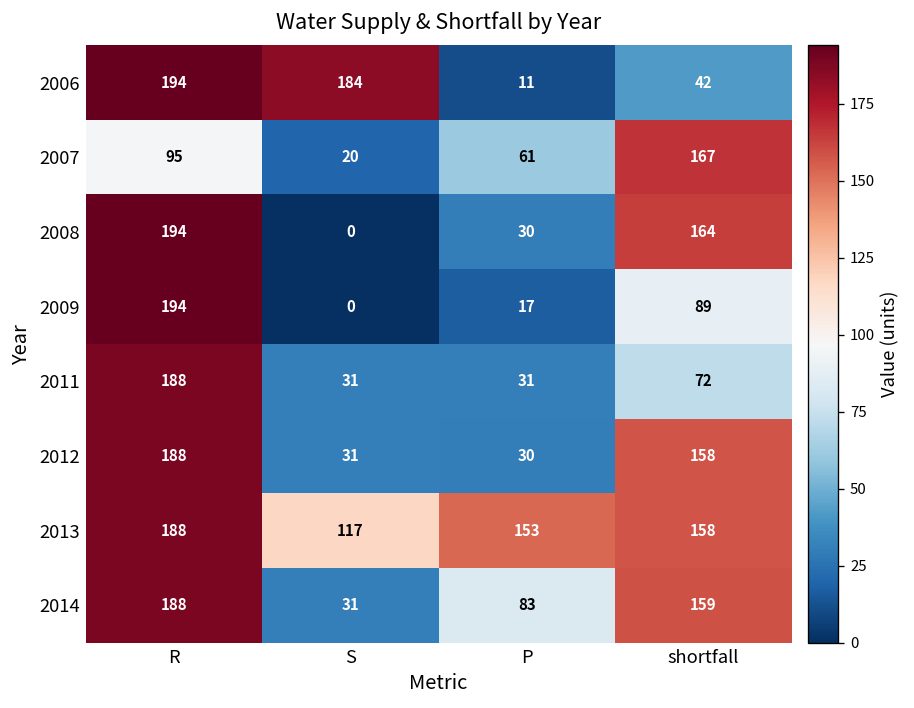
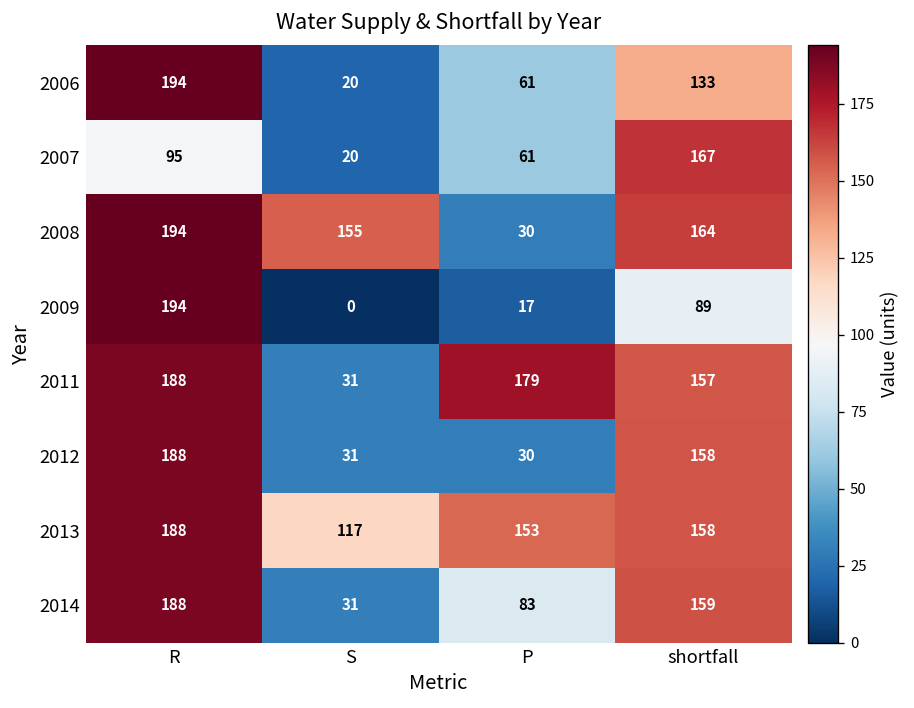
2006, S: 184 -> 20
2006, P: 11 -> 61
2006, shortfall: 42 -> 133
2008, S: 0 -> 155
2011, P: 31 -> 179
2011, shortfall: 72 -> 157
